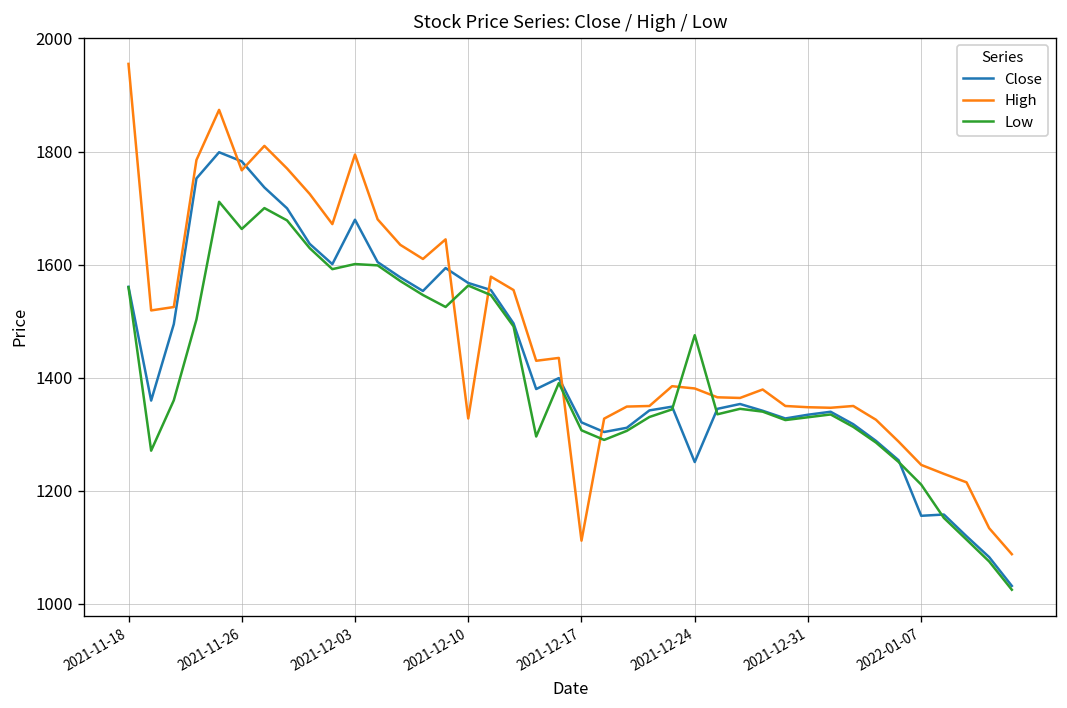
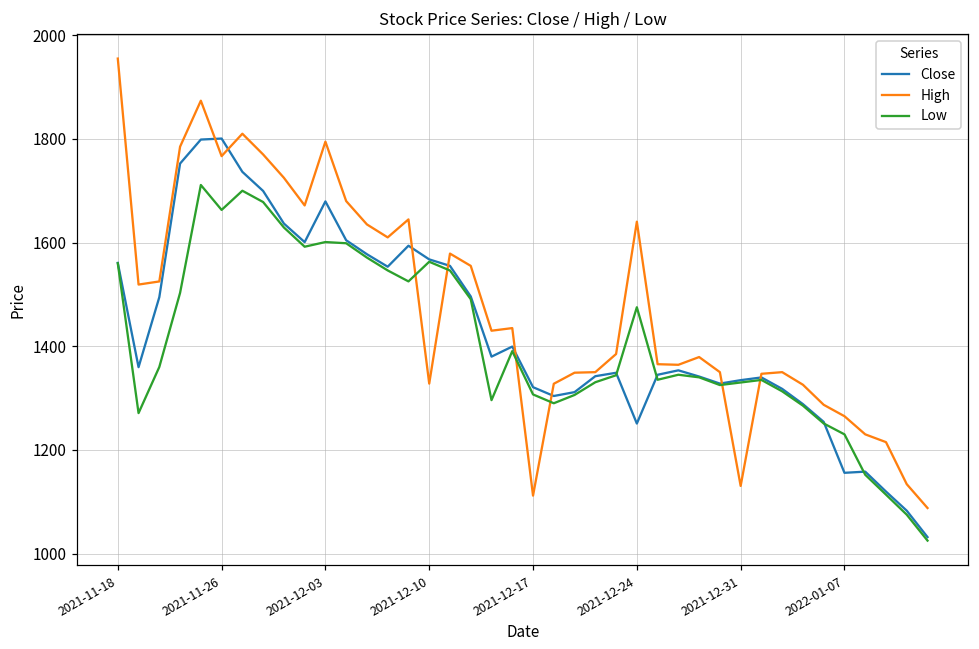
Close, 2021-11-26: 1780 -> 1800
High, 2021-12-24: 1380 -> 1640
High, 2021-12-31: 1350 -> 1130
High, 2022-01-07: 1250 -> 1270
Low, 2022-01-07: 1210 -> 1230
